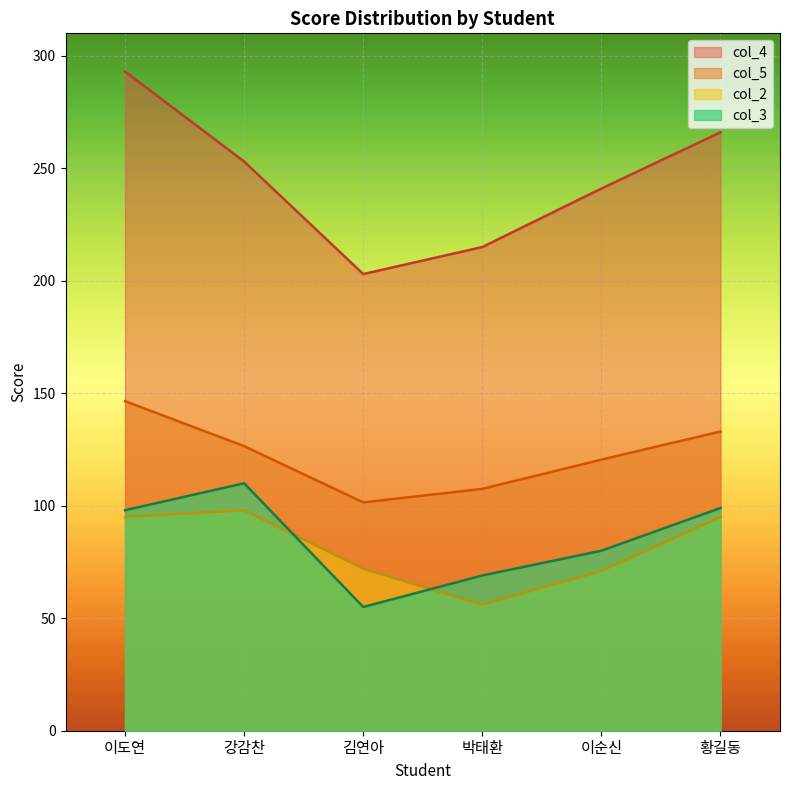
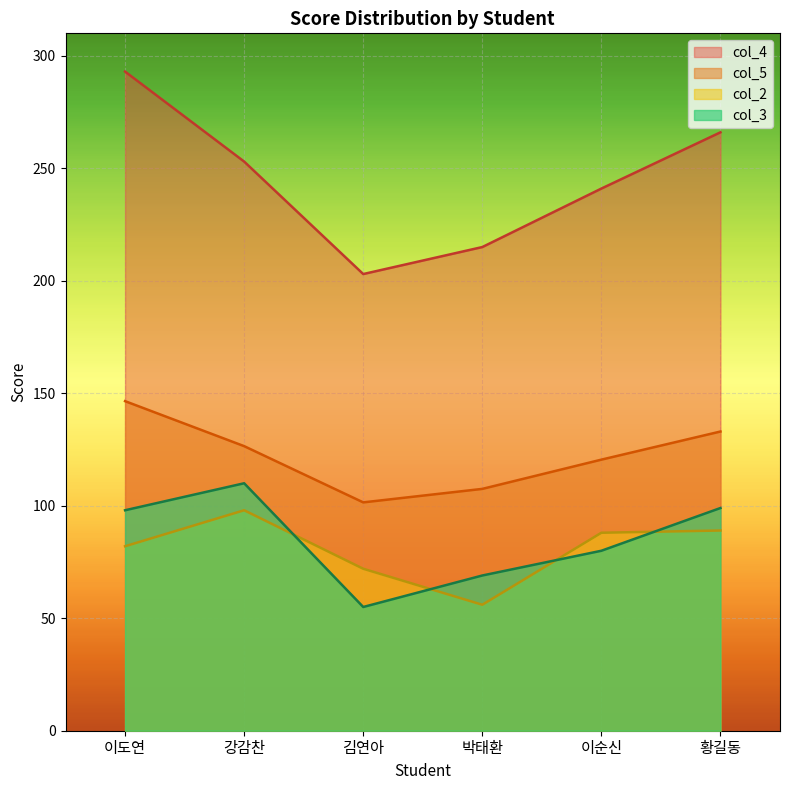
col_2, 이도연: 95 -> 82
col_2, 이순신: 71 -> 88
col_2, 황길동: 95 -> 89
